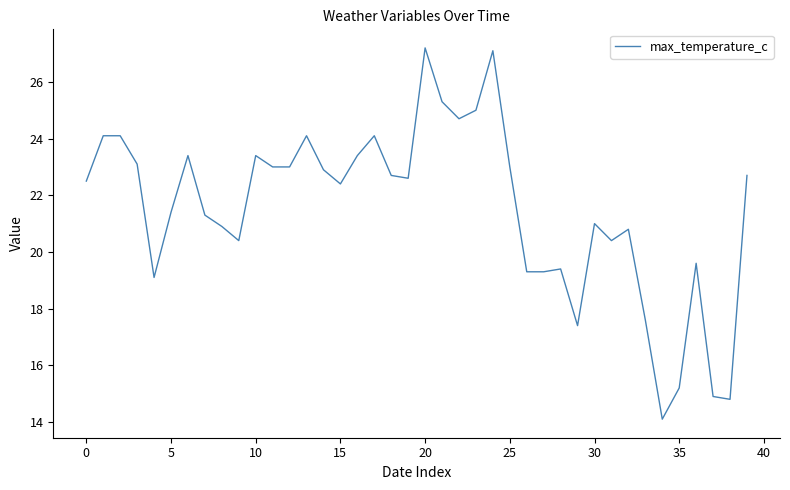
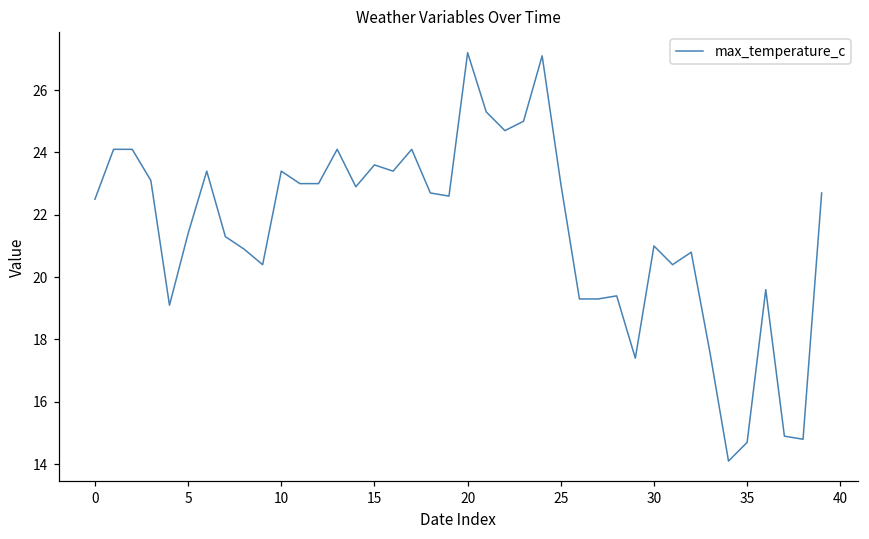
15: 22.4 -> 23.6
35: 15.2 -> 14.7
